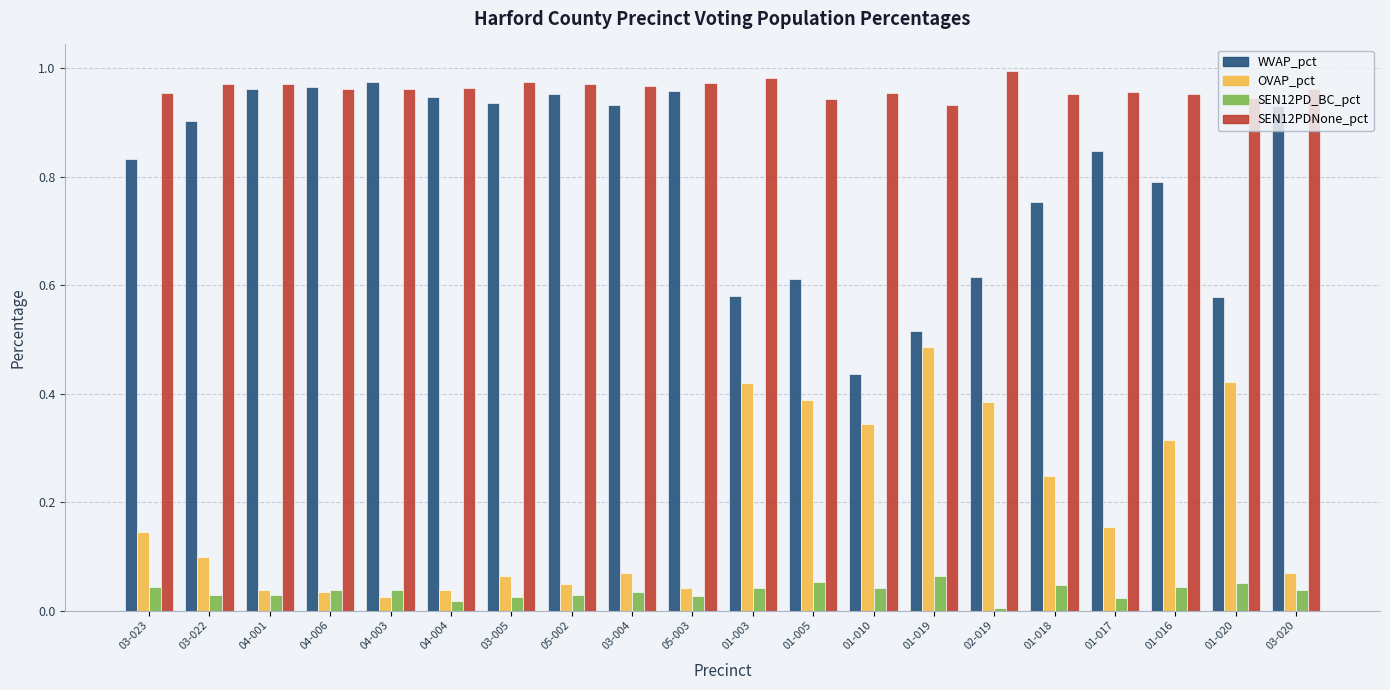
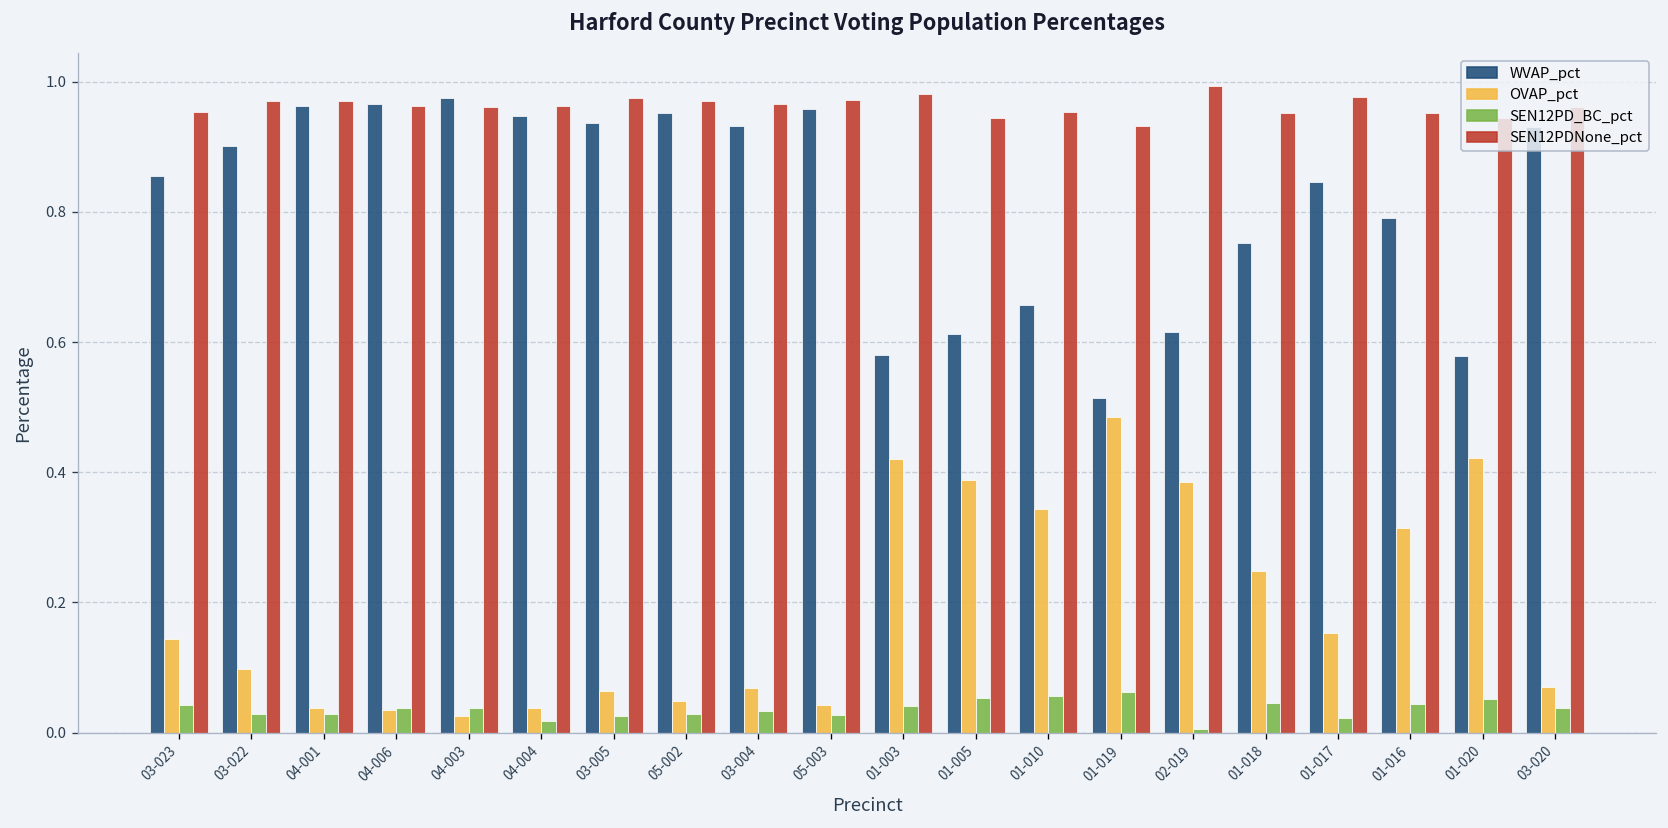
WVAP_pct, 03-023: 0.83 -> 0.86
WVAP_pct, 01-010: 0.44 -> 0.66
SEN12PD_BC_pct, 01-010: 0.04 -> 0.06
SEN12PDNone_pct, 01-017: 0.96 -> 0.98
